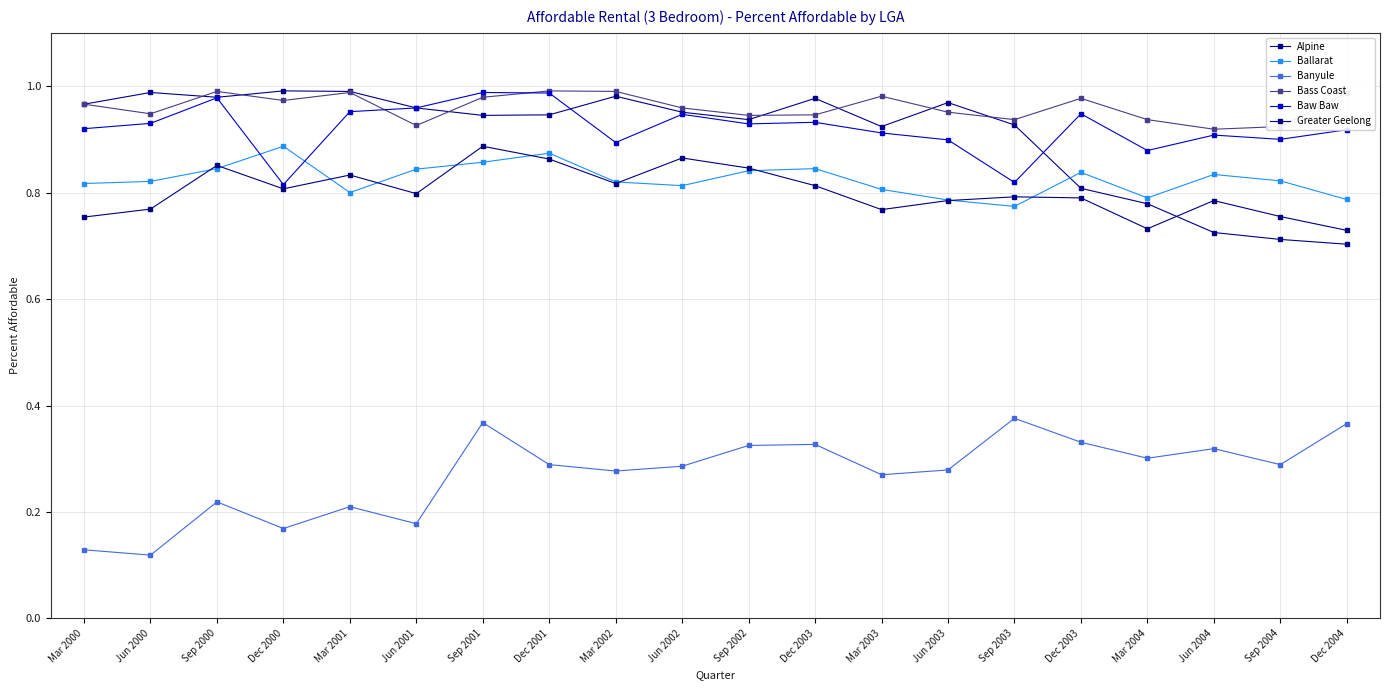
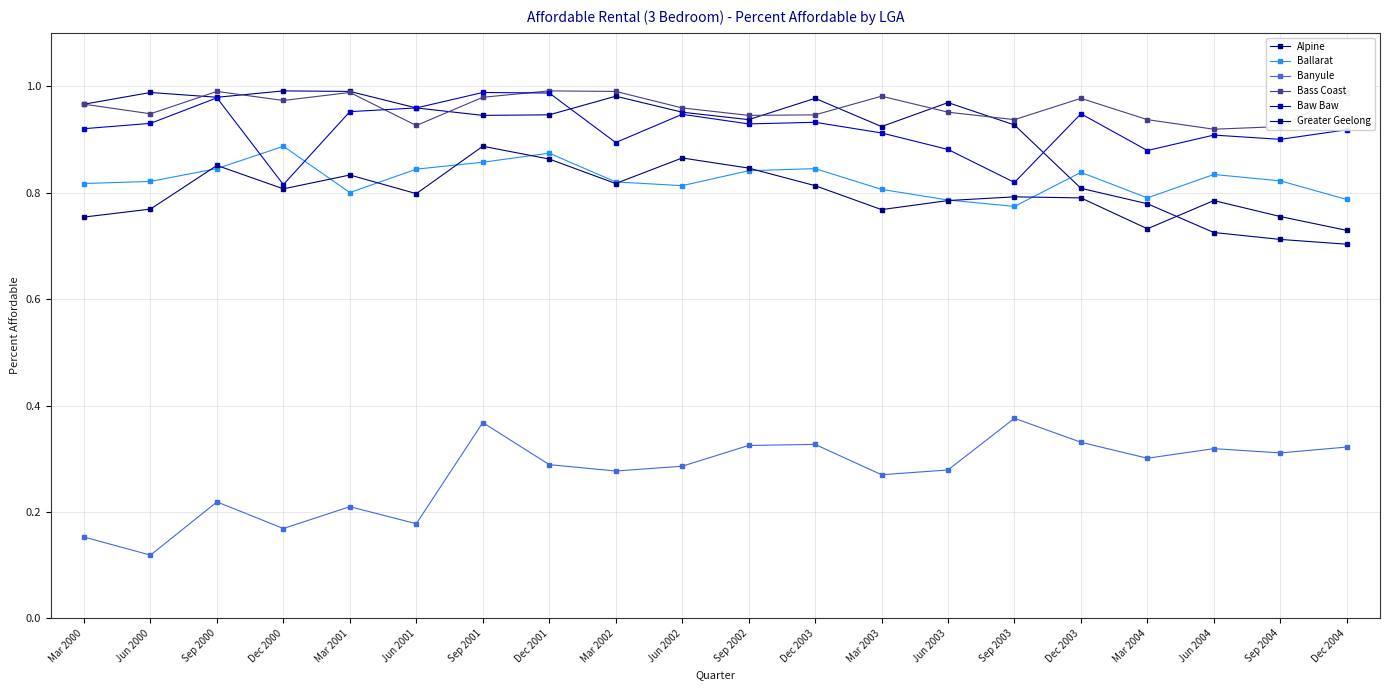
Banyule, Mar 2000: 0.13 -> 0.15
Baw Baw, Jun 2003: 0.90 -> 0.88
Banyule, Sep 2004: 0.29 -> 0.31
Banyule, Dec 2004: 0.37 -> 0.32
